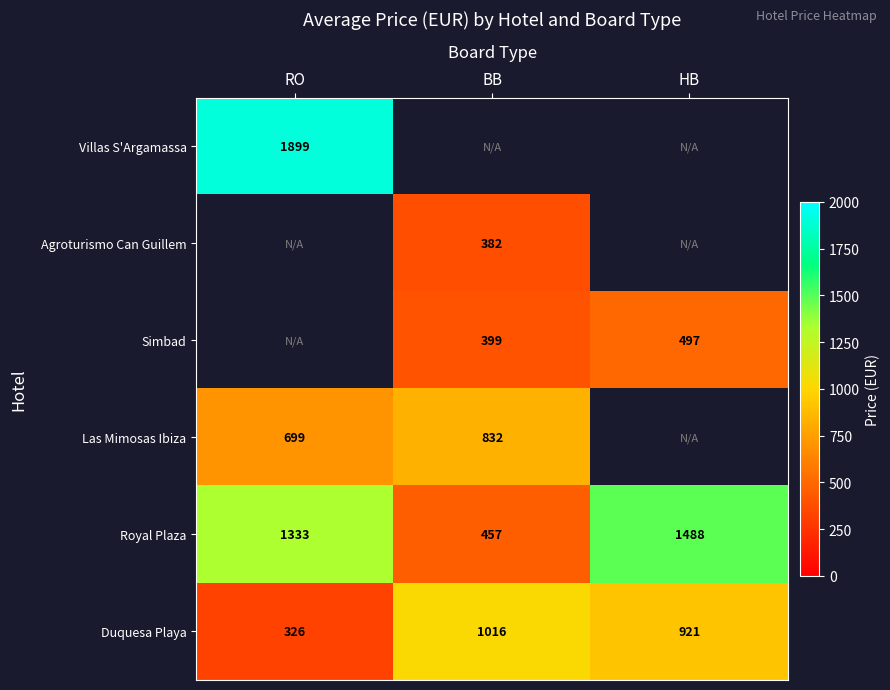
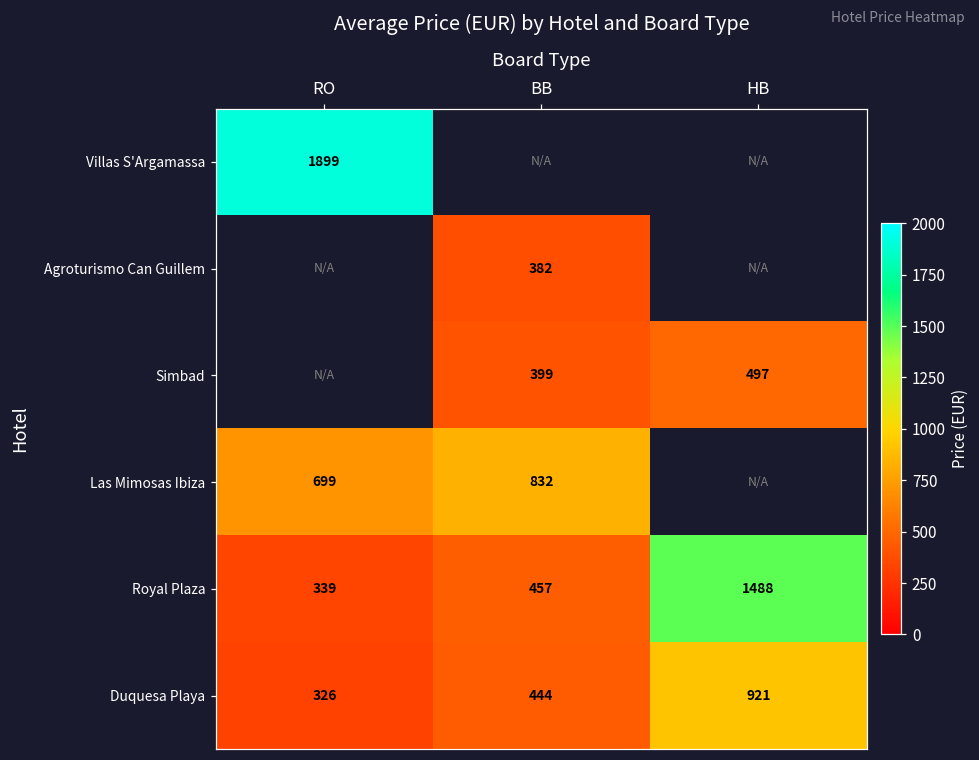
Royal Plaza, RO: 1333 -> 339
Duquesa Playa, BB: 1016 -> 444
